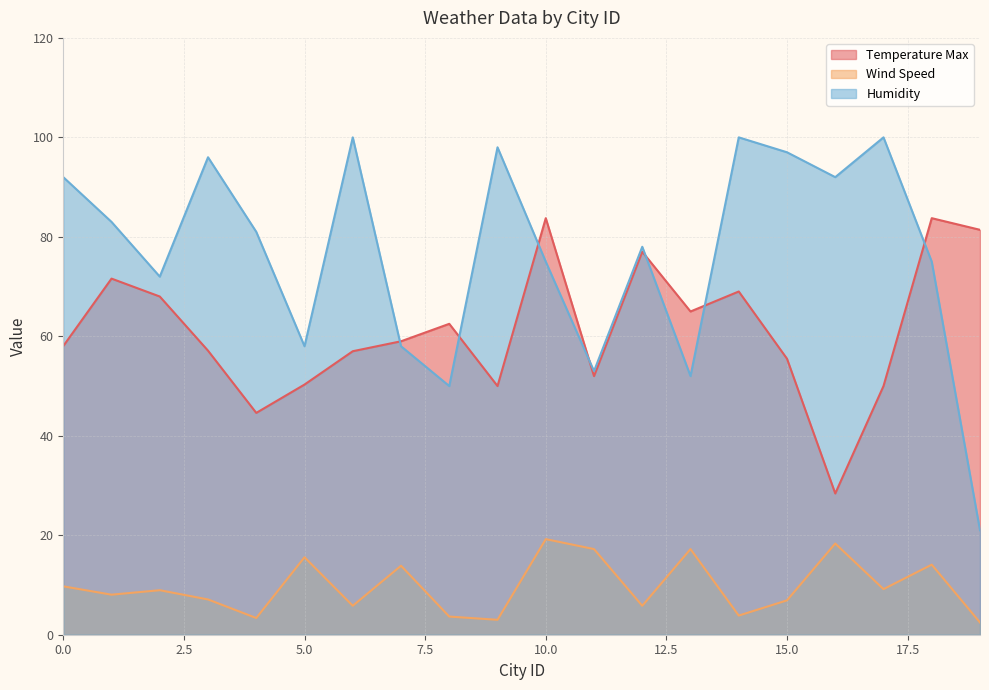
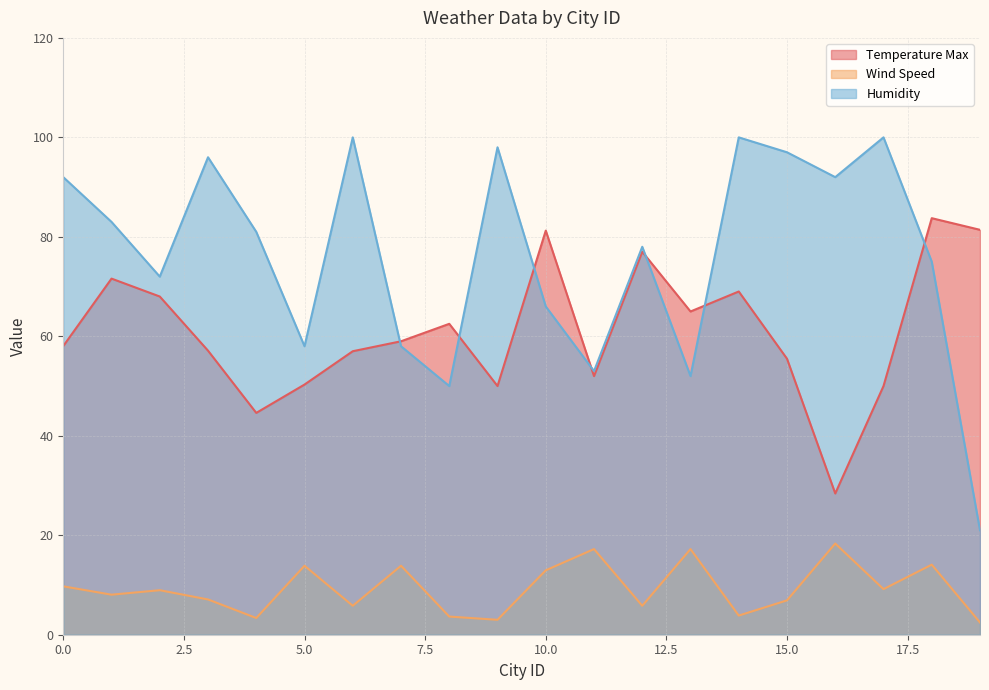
Wind Speed, 5.0: 16 -> 14
Temperature Max, 10.0: 84 -> 81
Wind Speed, 10.0: 19 -> 13
Humidity, 10.0: 75 -> 66
